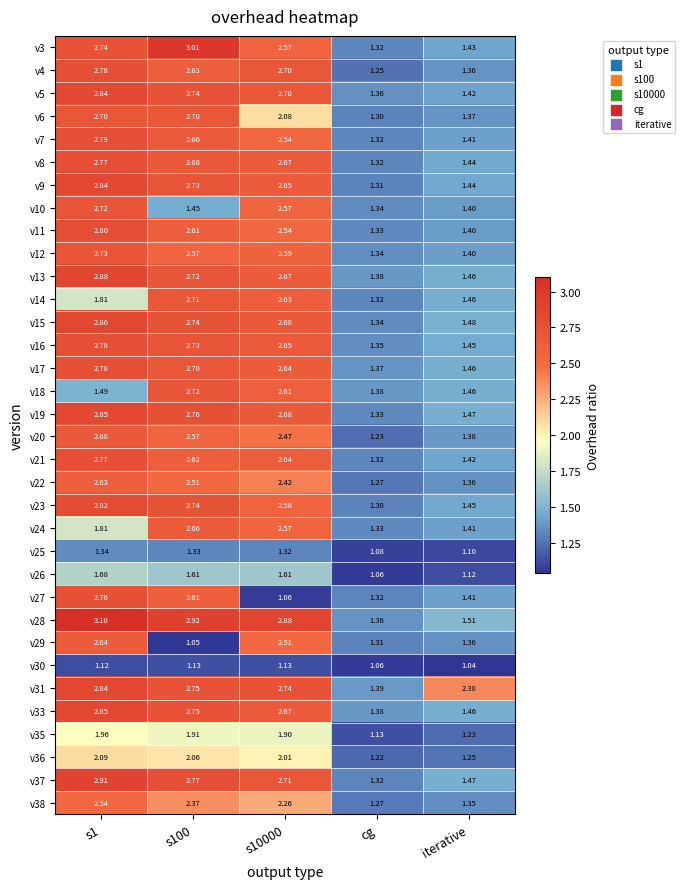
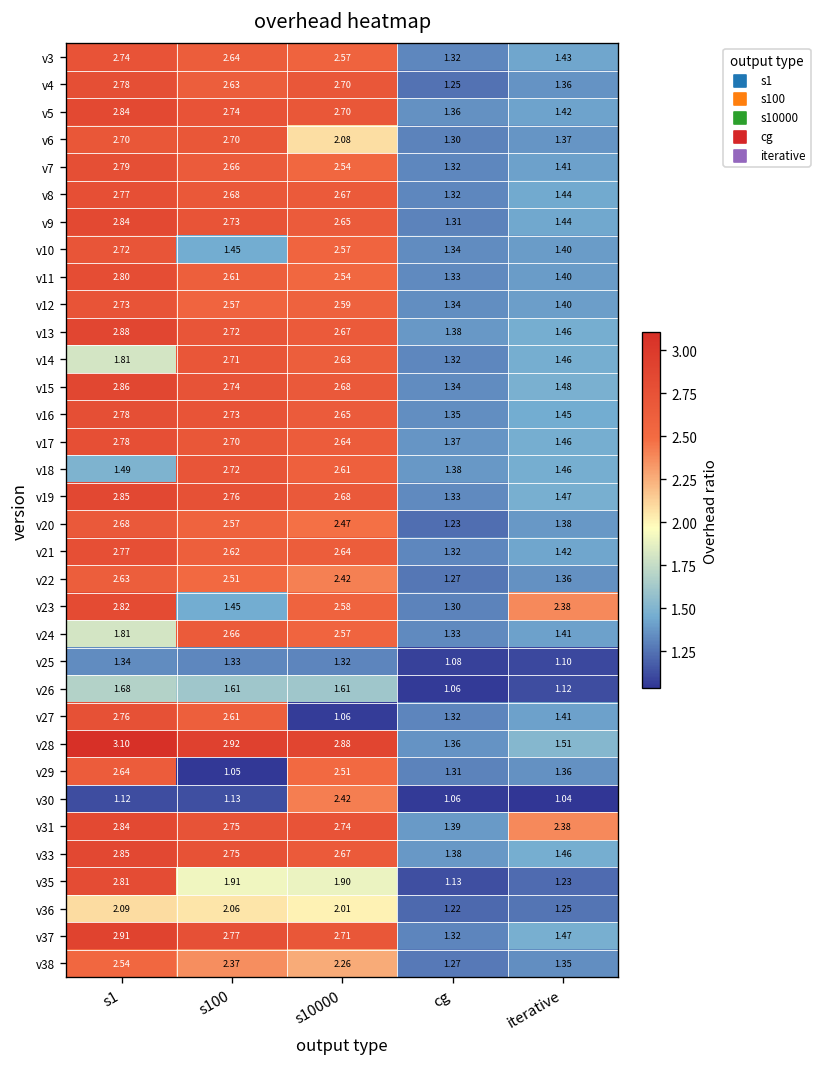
v3, s100: 3.01 -> 2.64
v23, s100: 2.74 -> 1.45
v23, iterative: 1.45 -> 2.38
v30, s10000: 1.13 -> 2.42
v35, s1: 1.96 -> 2.81
